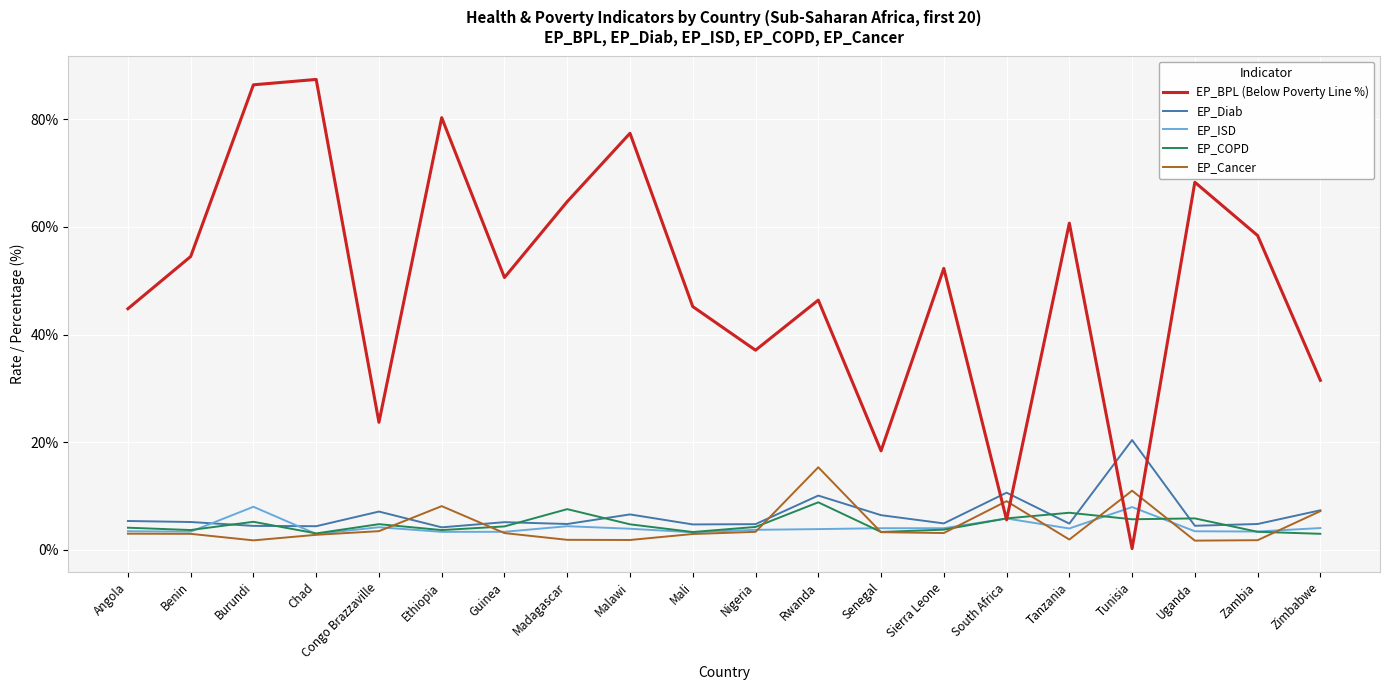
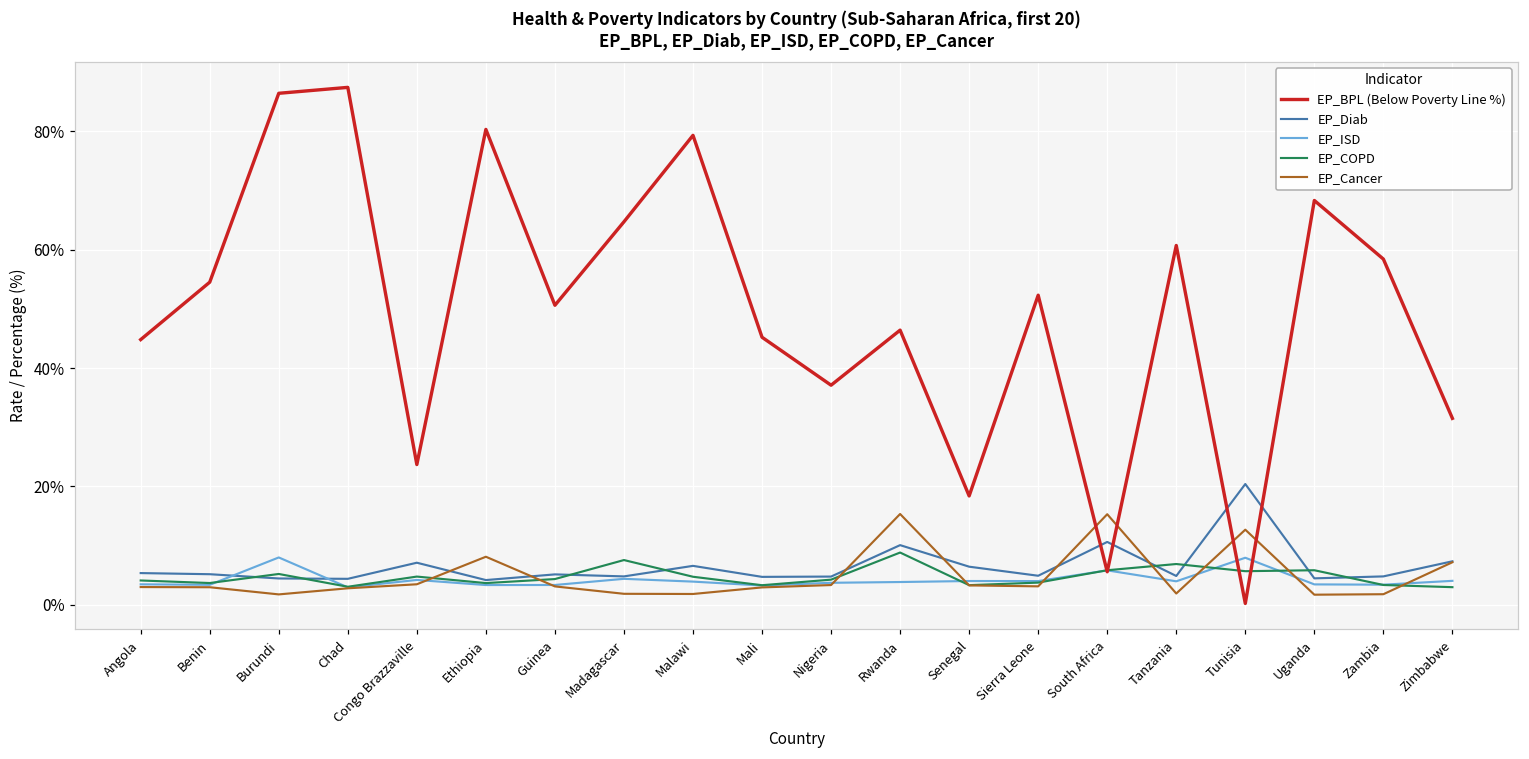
EP_BPL (Below Poverty Line %), Malawi: 77% -> 79%
EP_Cancer, South Africa: 9% -> 15%
EP_Cancer, Tunisia: 11% -> 13%
